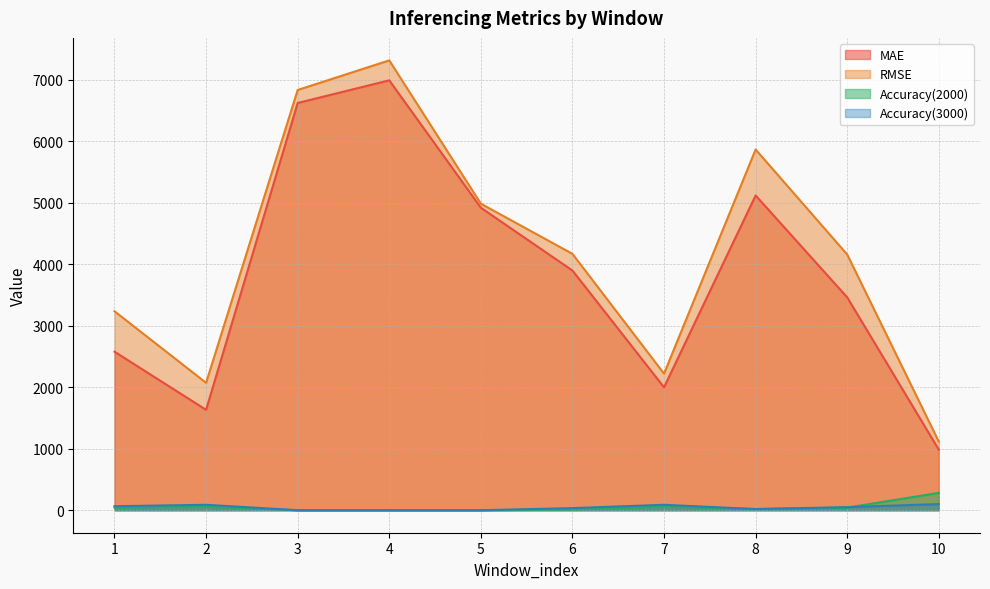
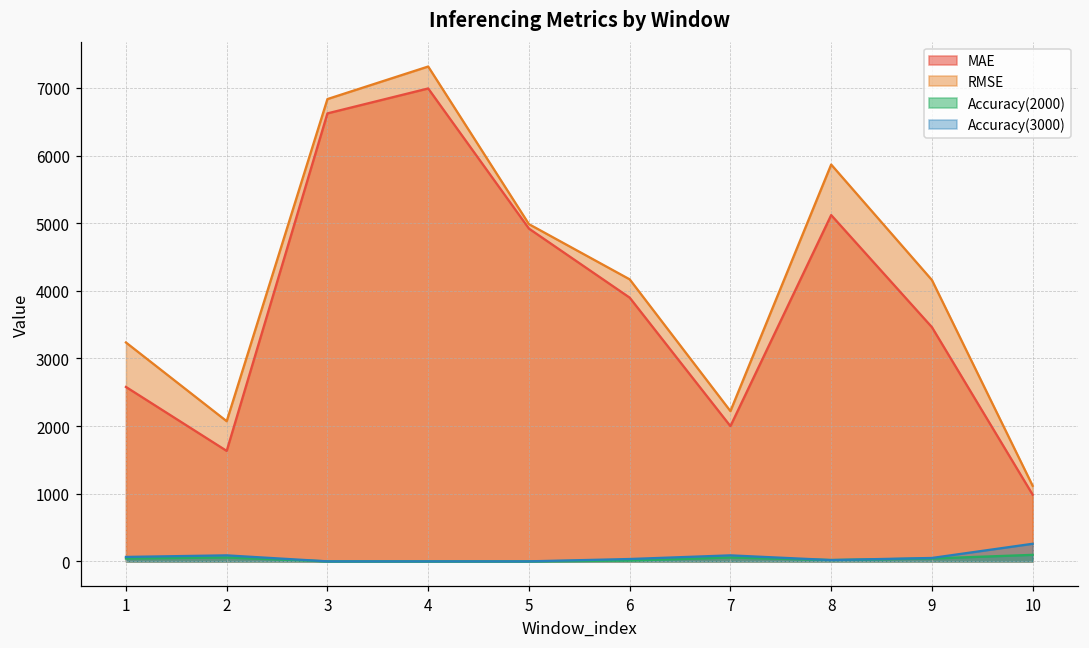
Accuracy(2000), 10: 300 -> 100
Accuracy(3000), 10: 100 -> 300
